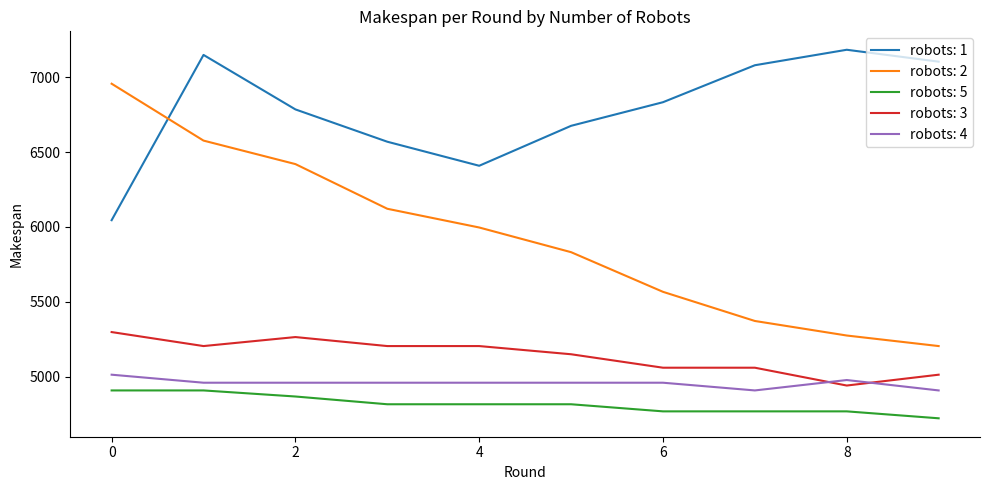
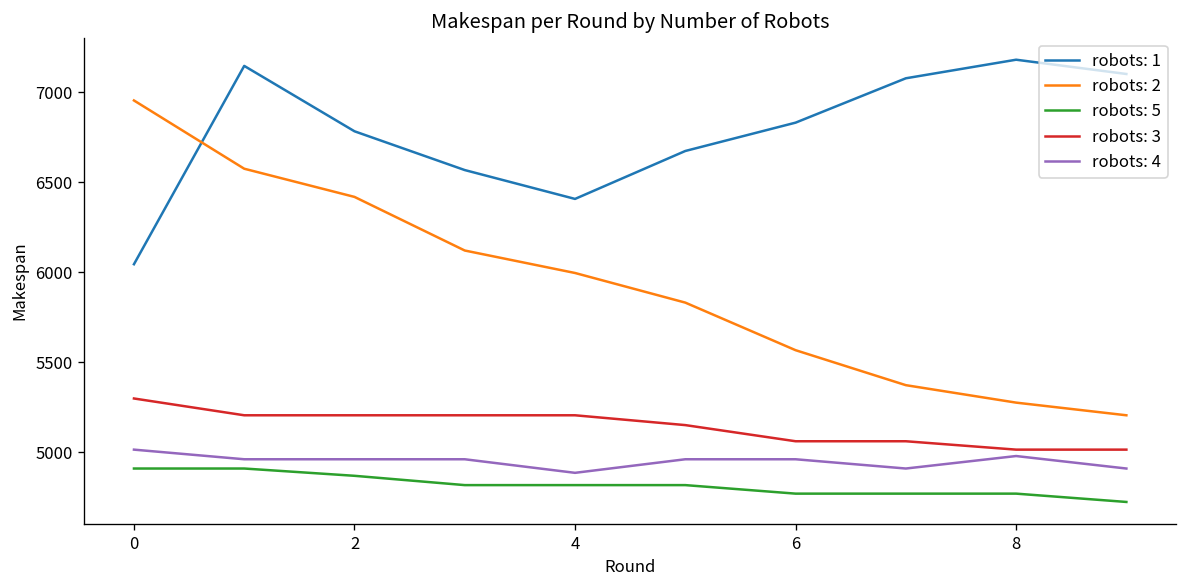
robots: 3, 2: 5270 -> 5210
robots: 4, 4: 4960 -> 4890
robots: 3, 8: 4940 -> 5010
